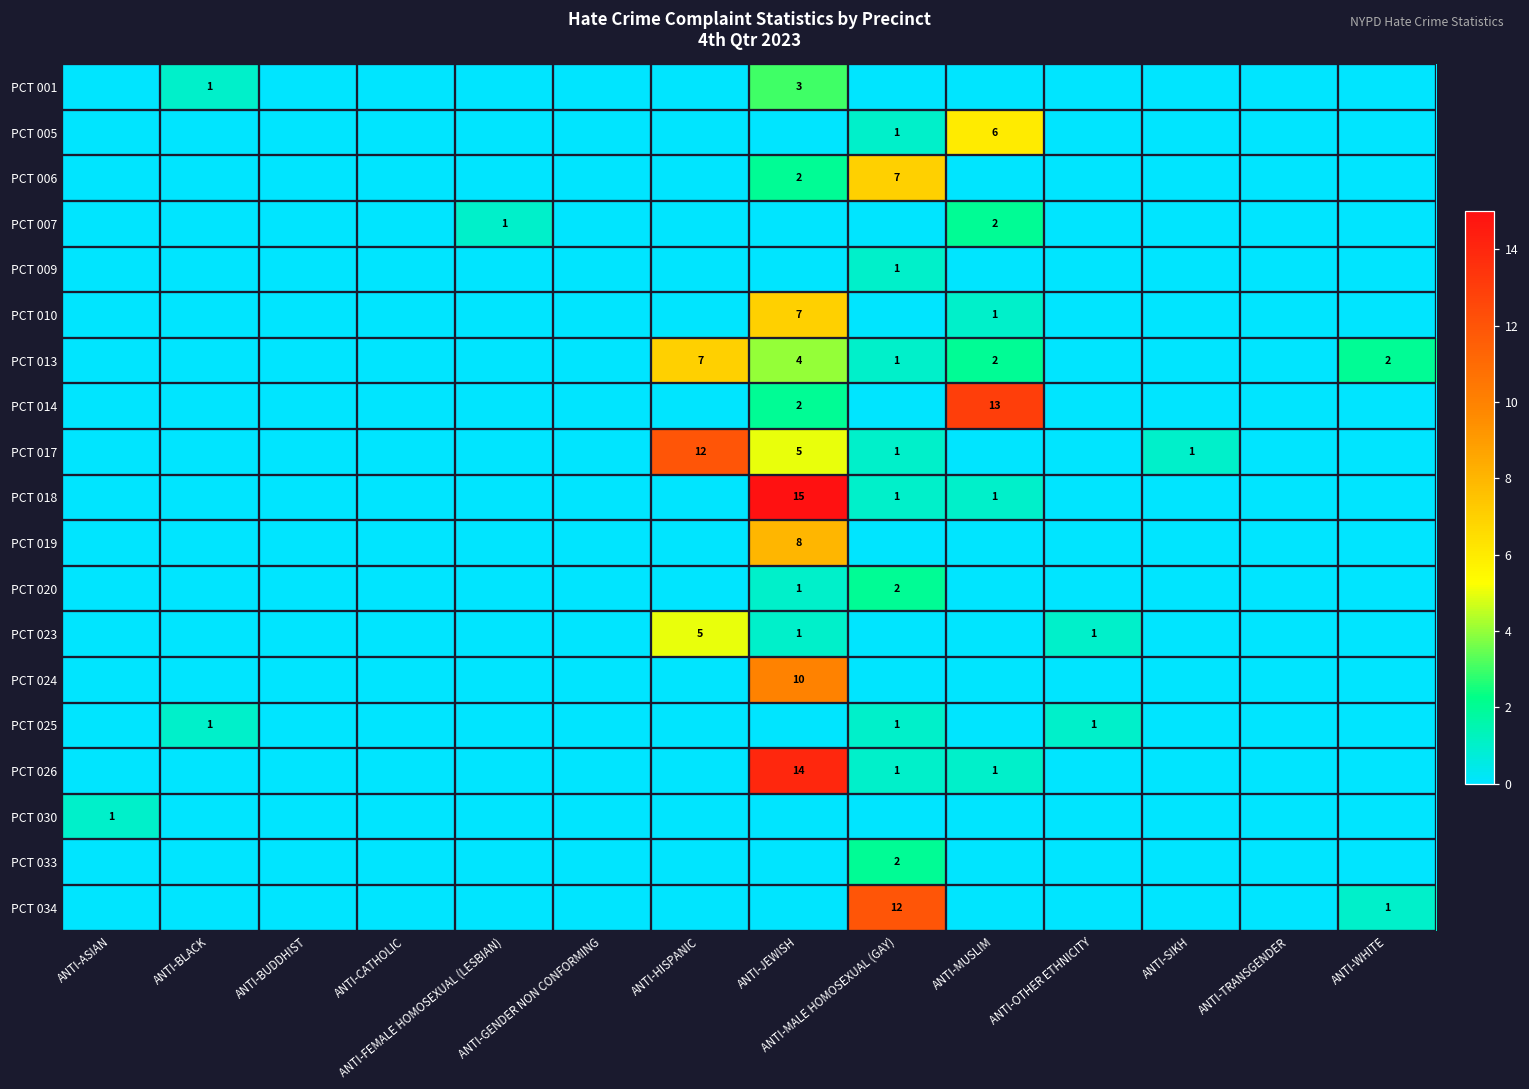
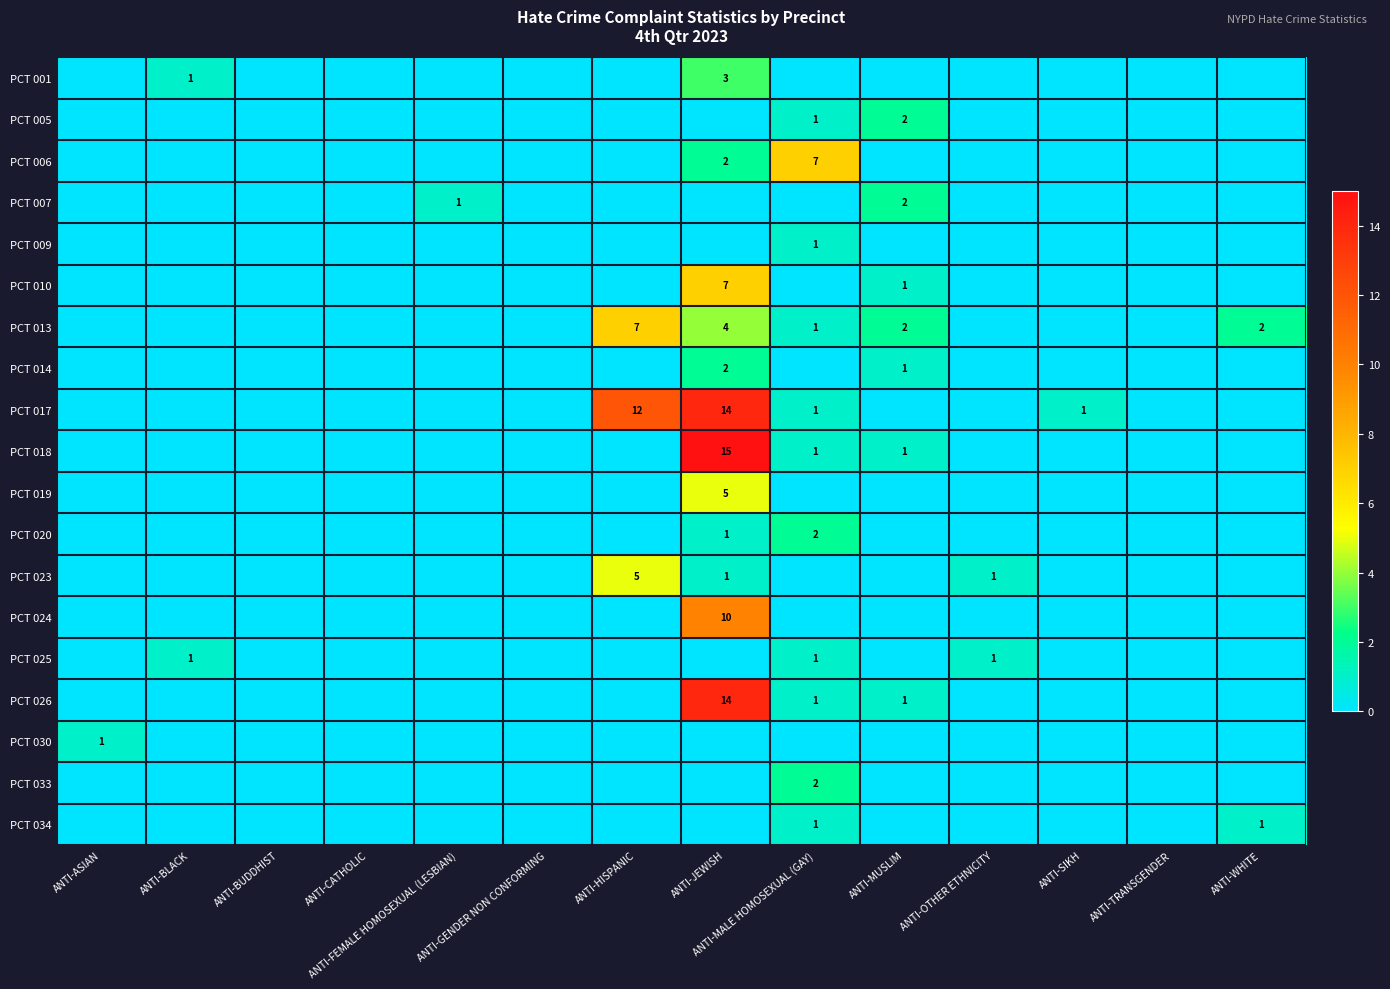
PCT 005, ANTI-MUSLIM: 6 -> 2
PCT 014, ANTI-MUSLIM: 13 -> 1
PCT 017, ANTI-JEWISH: 5 -> 14
PCT 019, ANTI-JEWISH: 8 -> 5
PCT 034, ANTI-MALE HOMOSEXUAL (GAY): 12 -> 1
